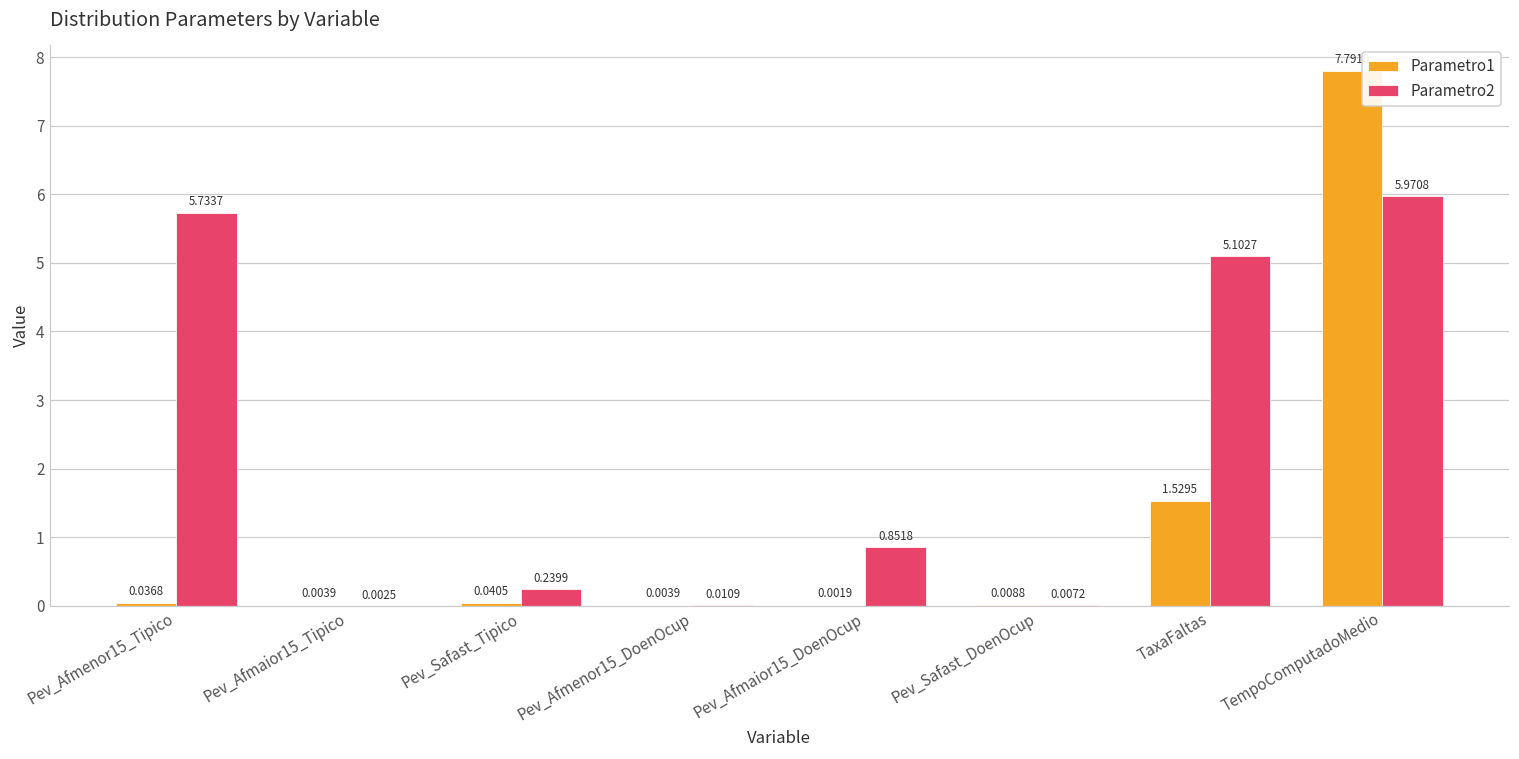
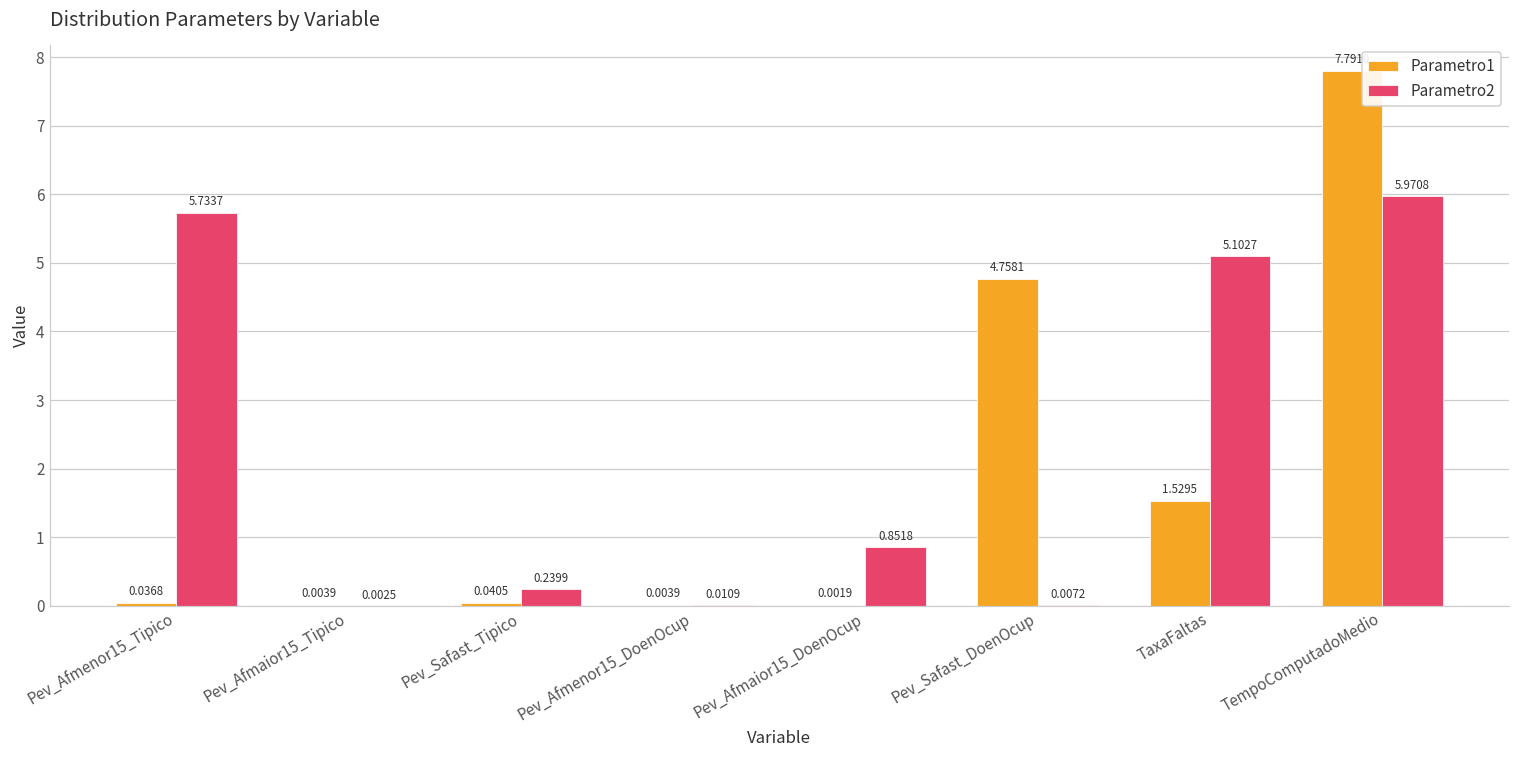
Parametro1, Pev_Safast_DoenOcup: 0.0088 -> 4.7581
